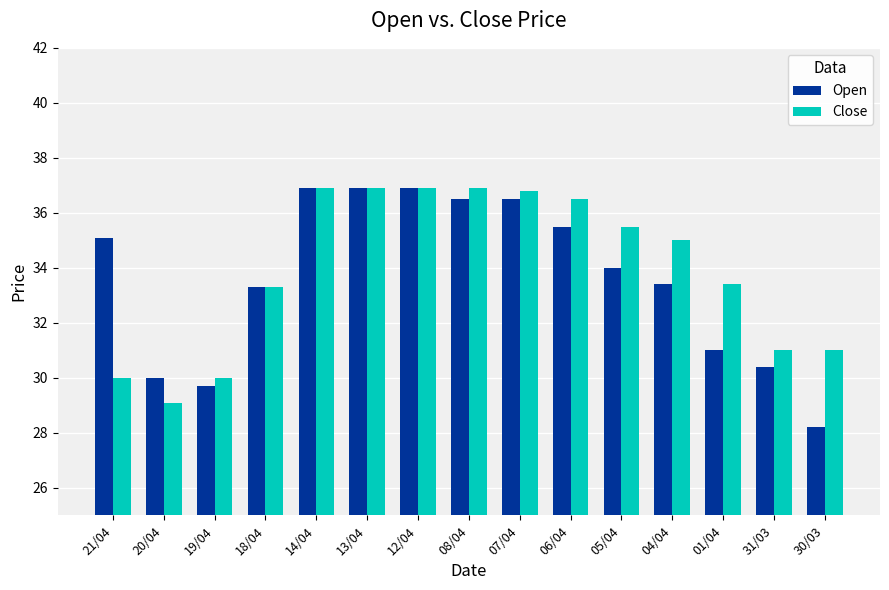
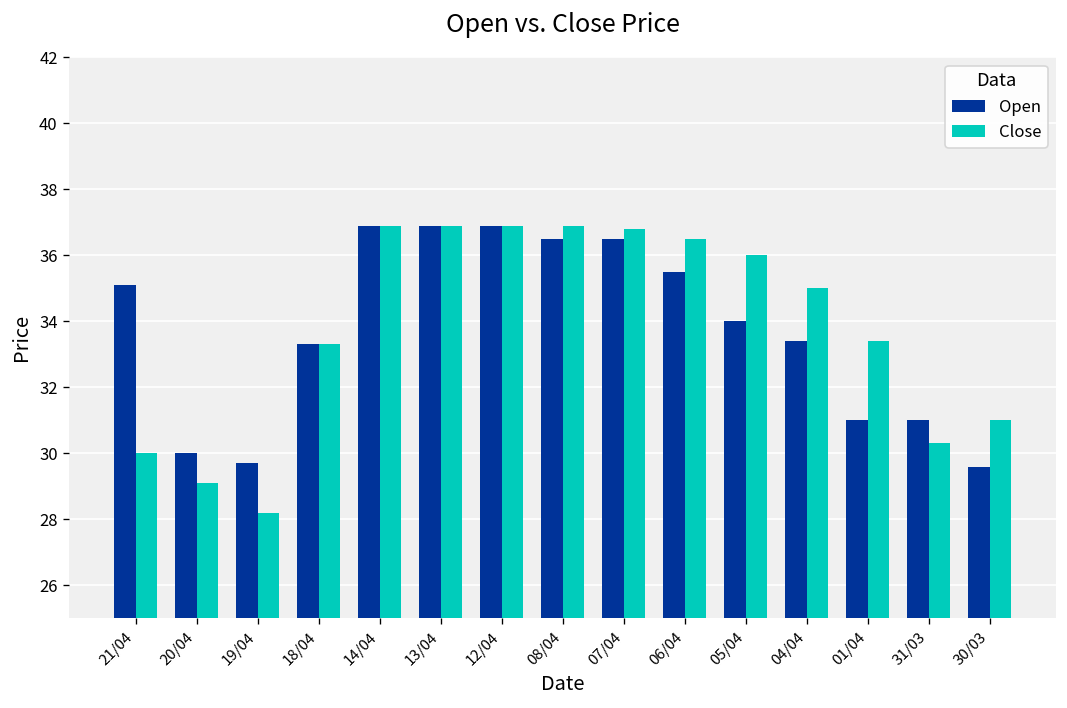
Close, 19/04: 30.0 -> 28.2
Close, 05/04: 35.5 -> 36.0
Open, 31/03: 30.4 -> 31.0
Close, 31/03: 31.0 -> 30.3
Open, 30/03: 28.2 -> 29.6
